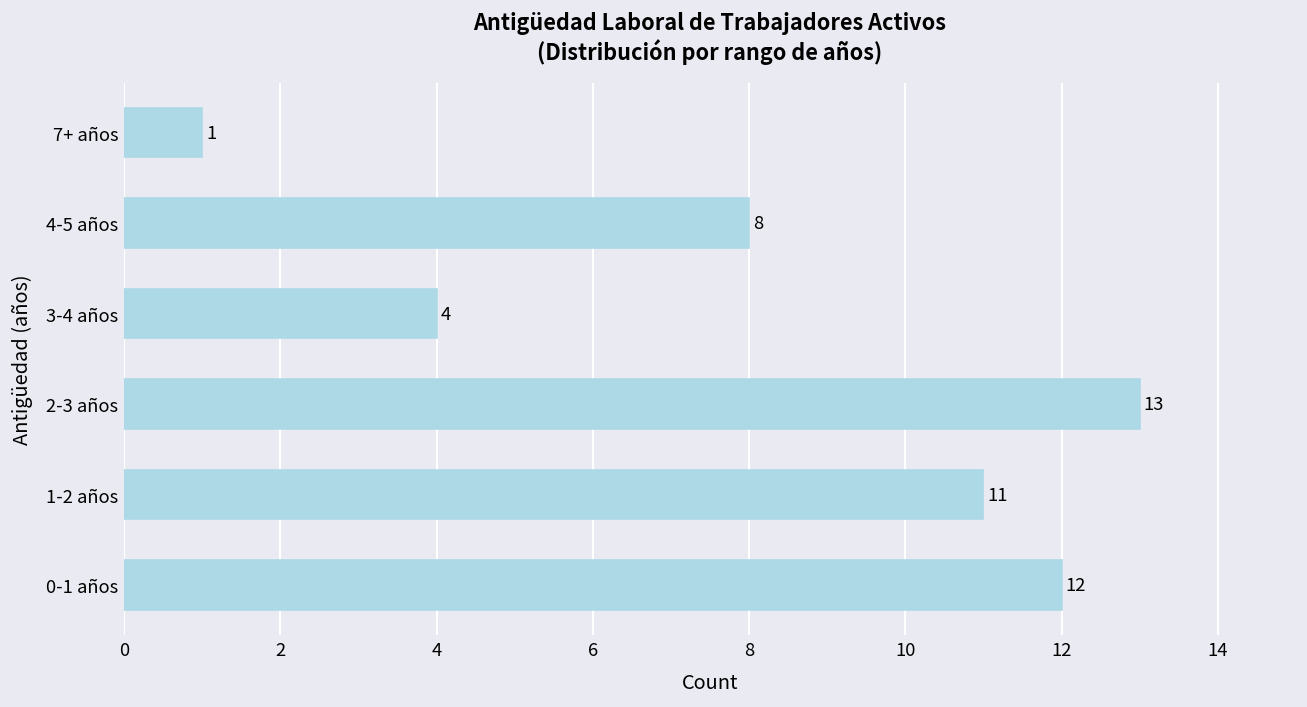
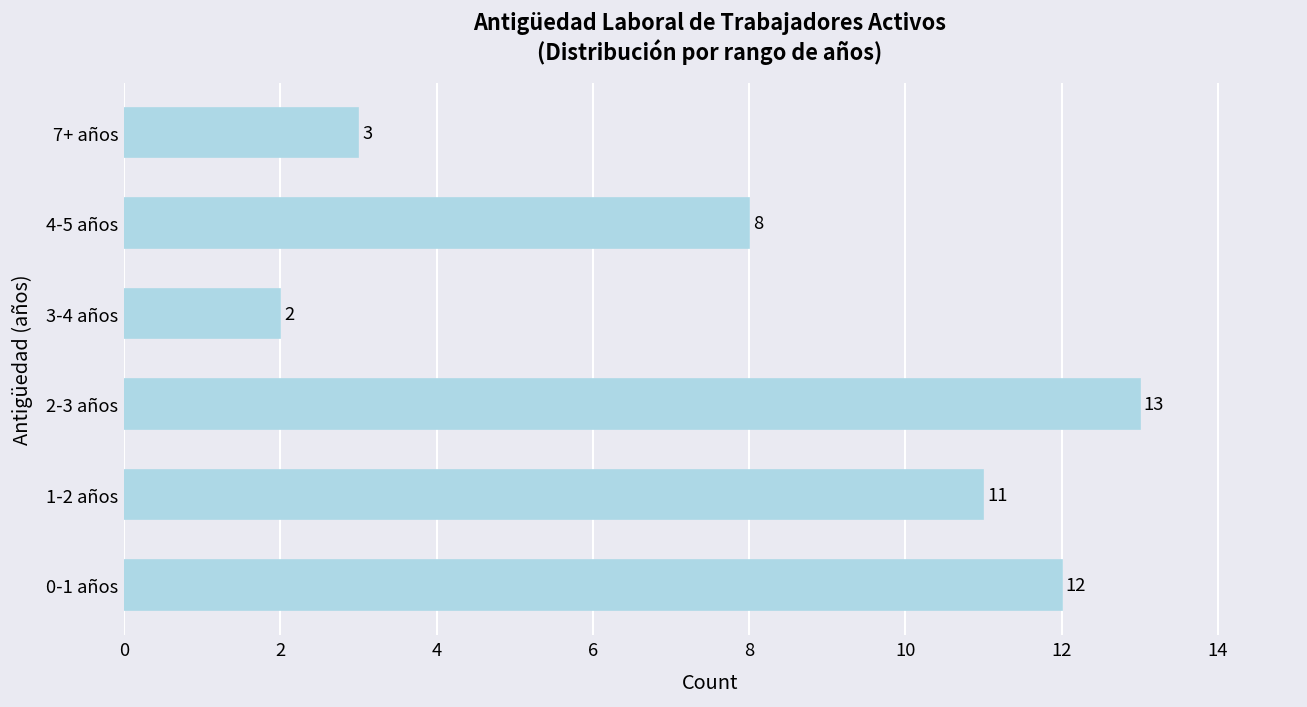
7+ años: 1 -> 3
3-4 años: 4 -> 2
